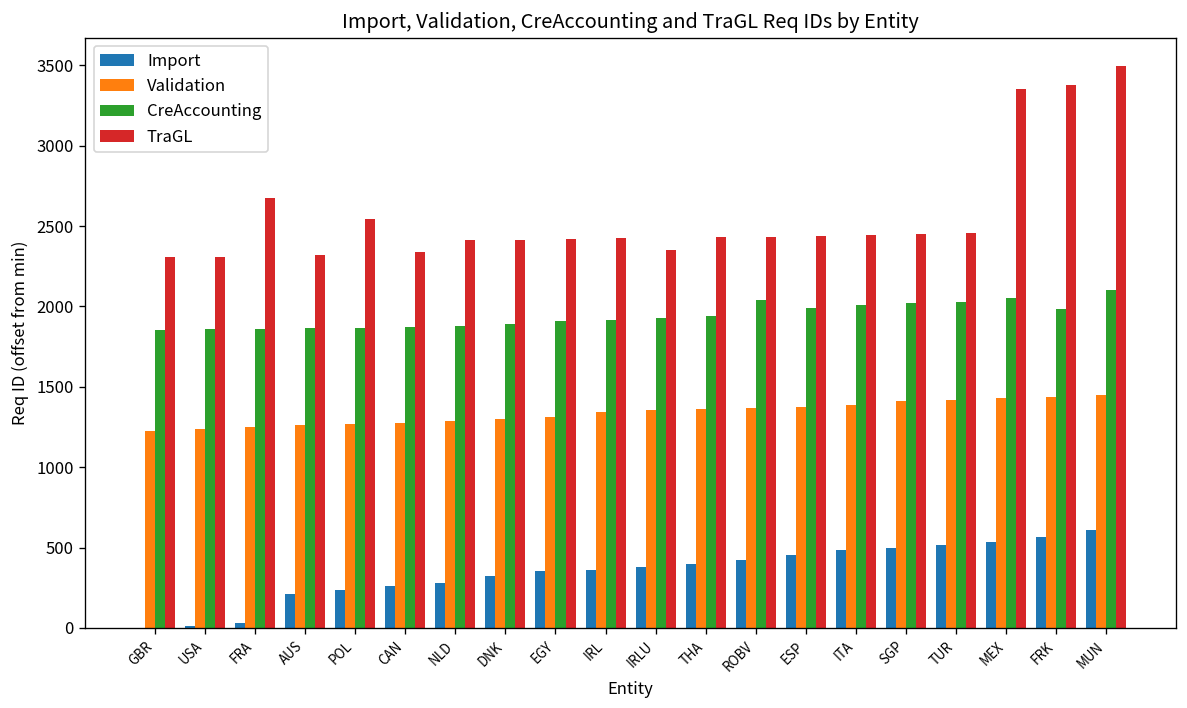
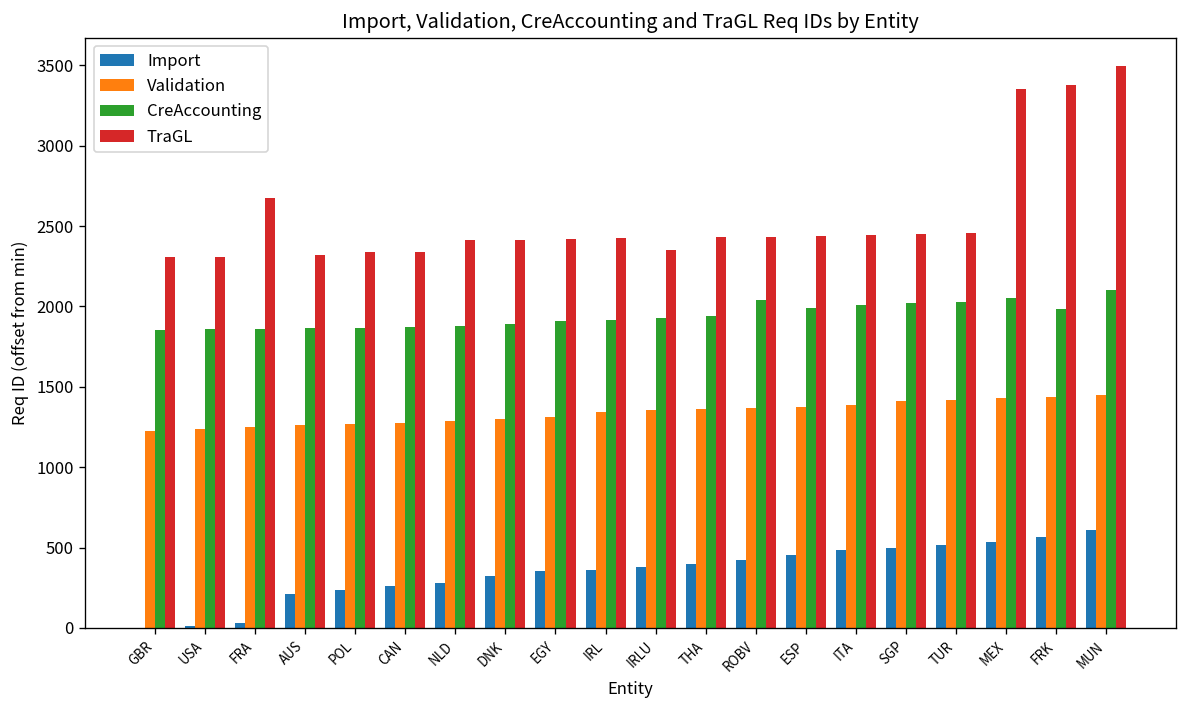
TraGL, POL: 2540 -> 2340
